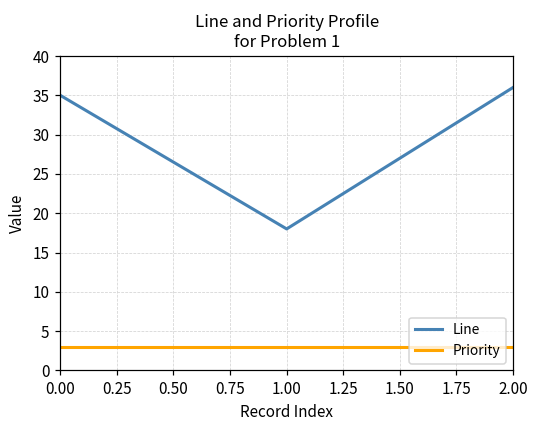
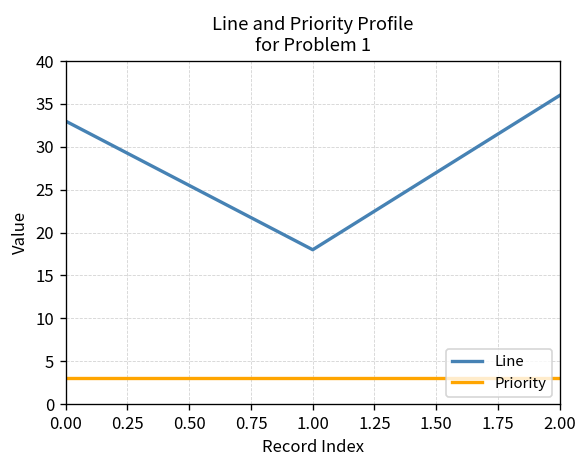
Line, 0.00: 35 -> 33
